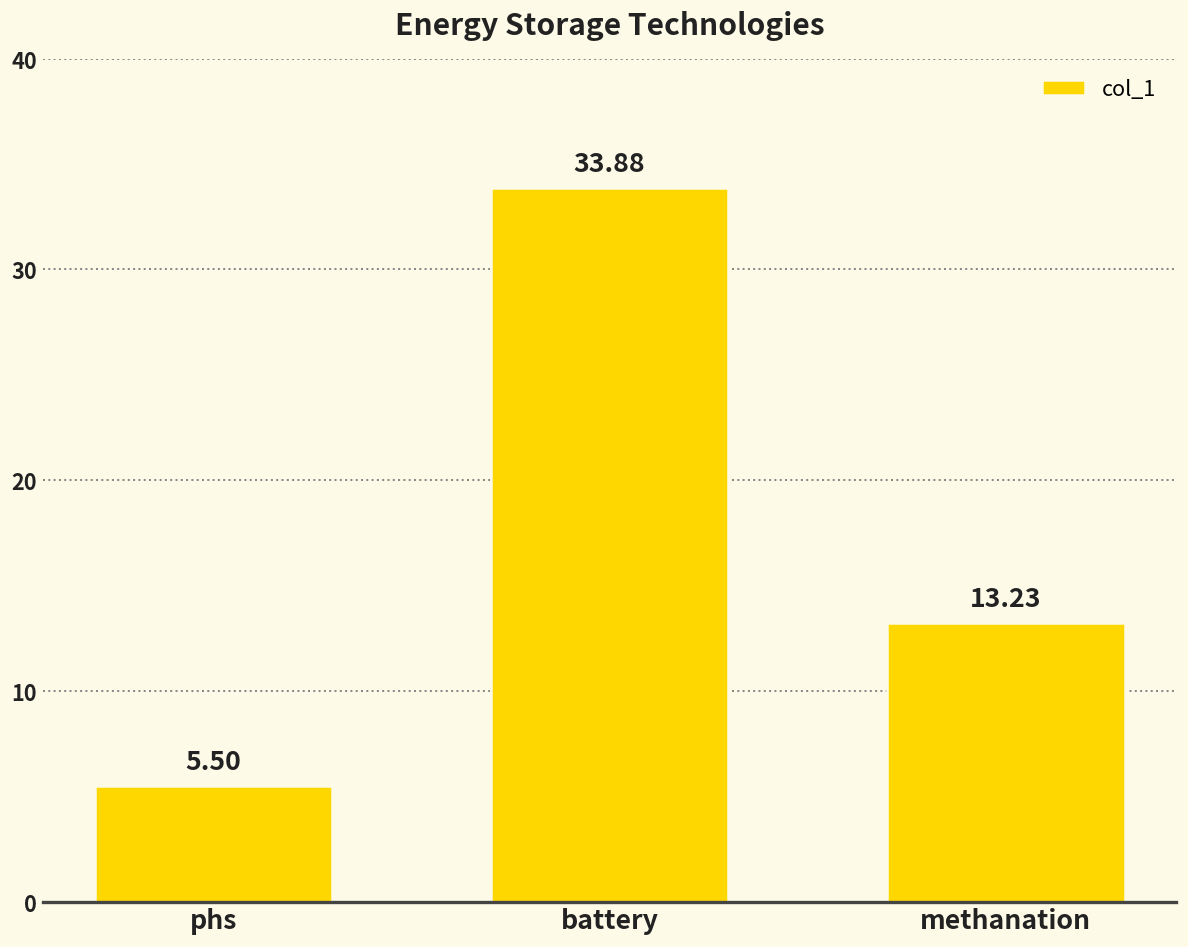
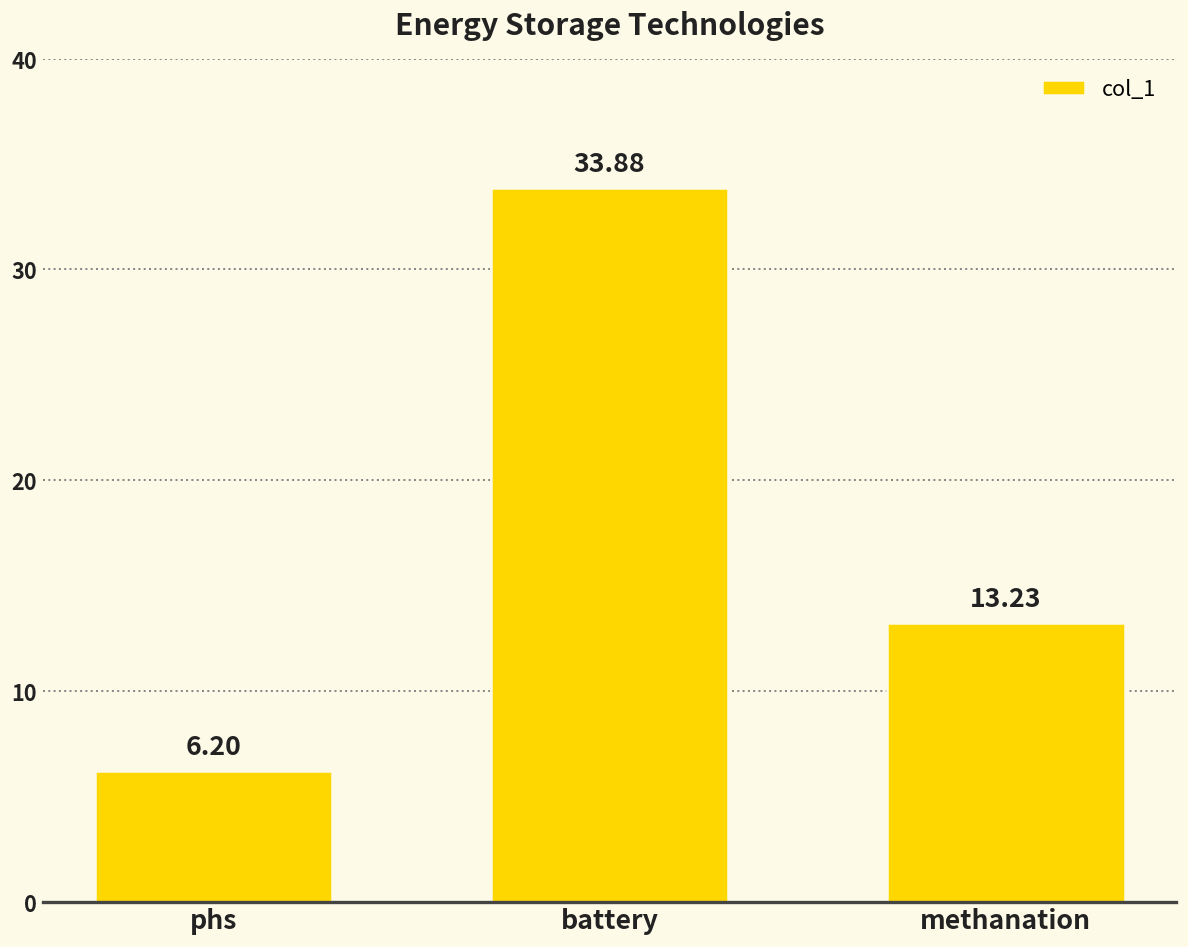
phs: 5.50 -> 6.20
